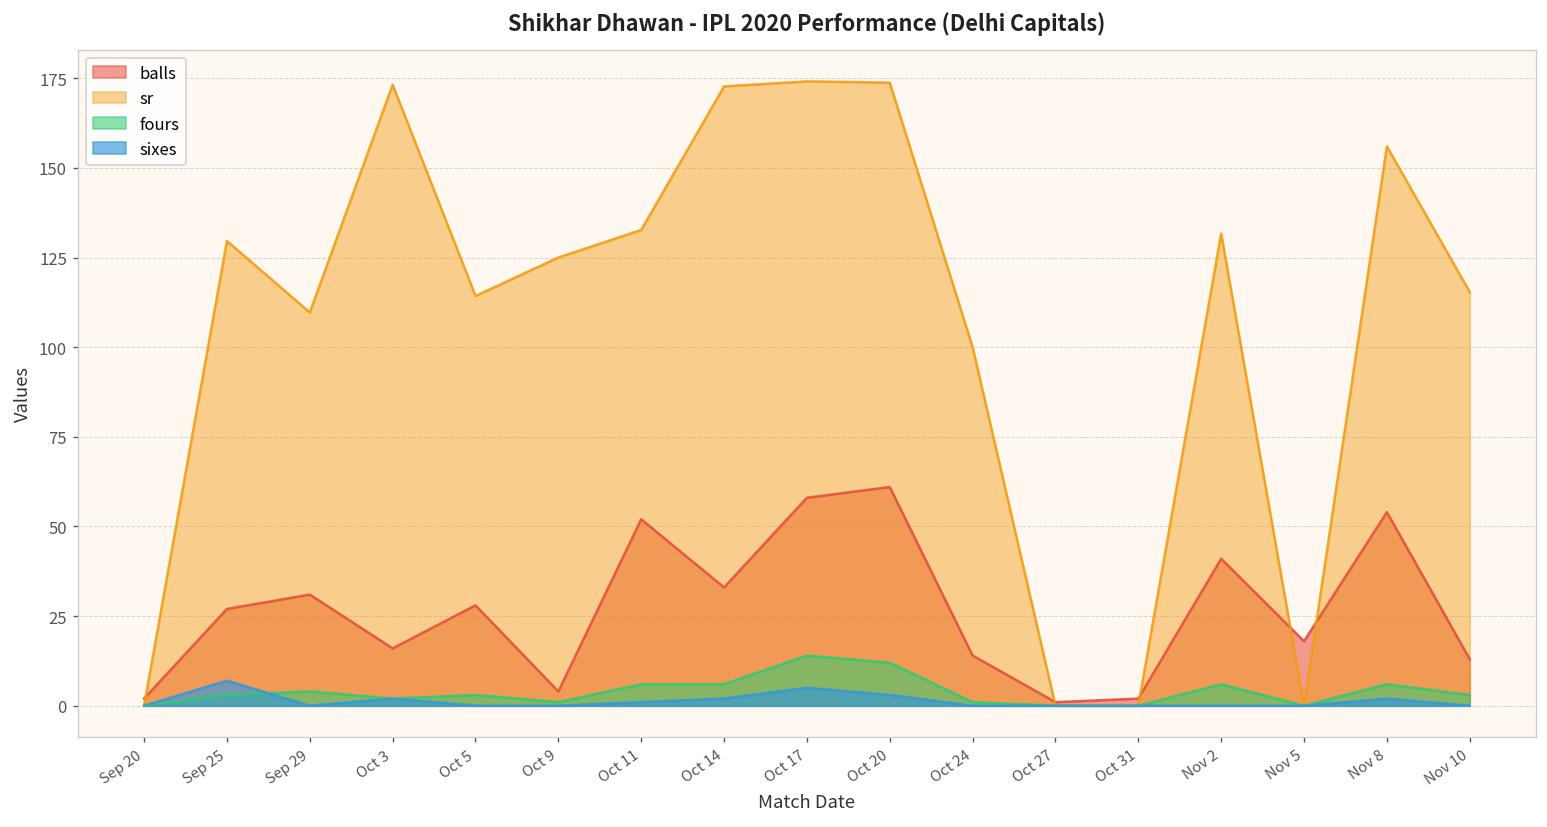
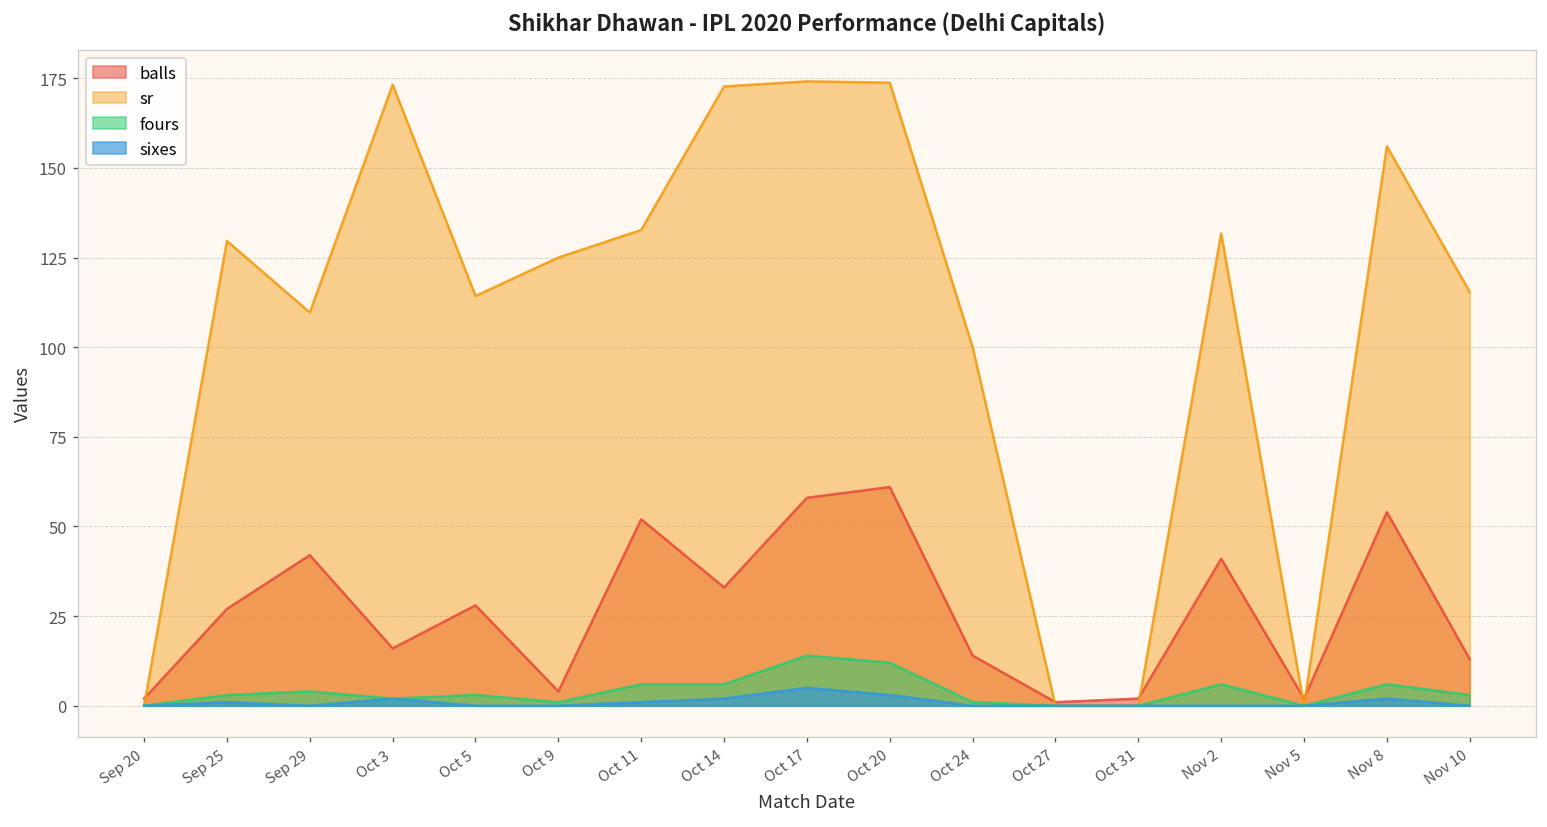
sixes, Sep 25: 7 -> 1
balls, Sep 29: 31 -> 42
balls, Nov 5: 18 -> 2
